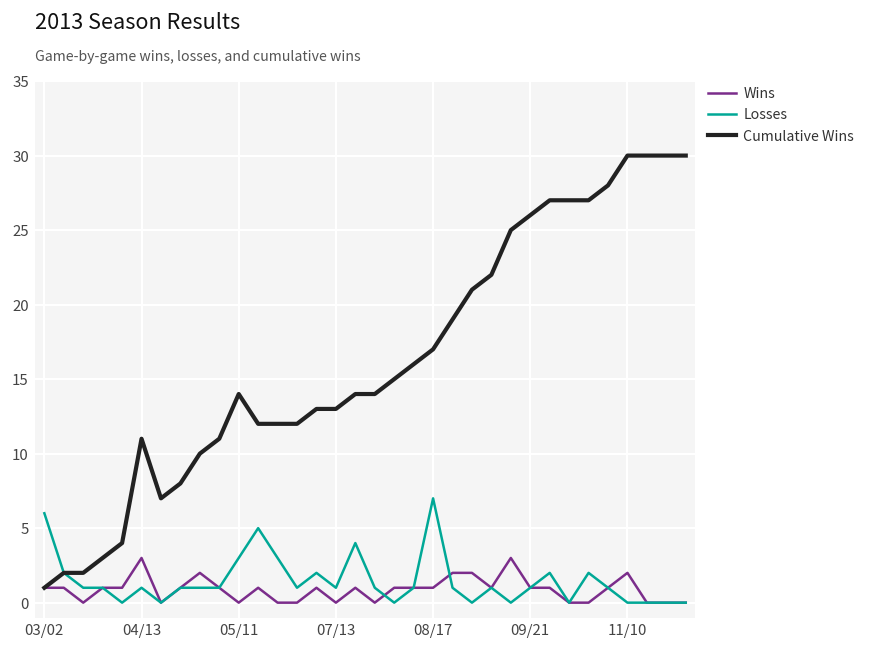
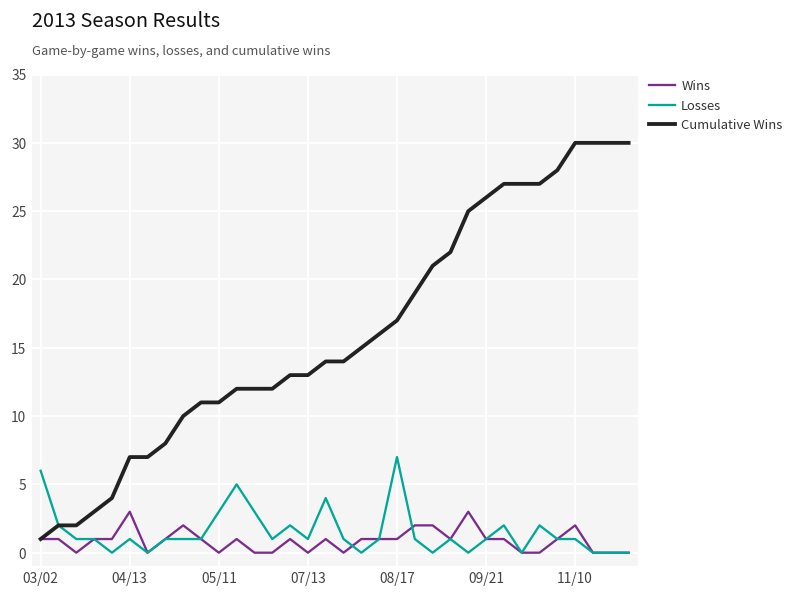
Cumulative Wins, 04/13: 11 -> 7
Cumulative Wins, 05/11: 14 -> 11
Losses, 11/10: 0 -> 1
